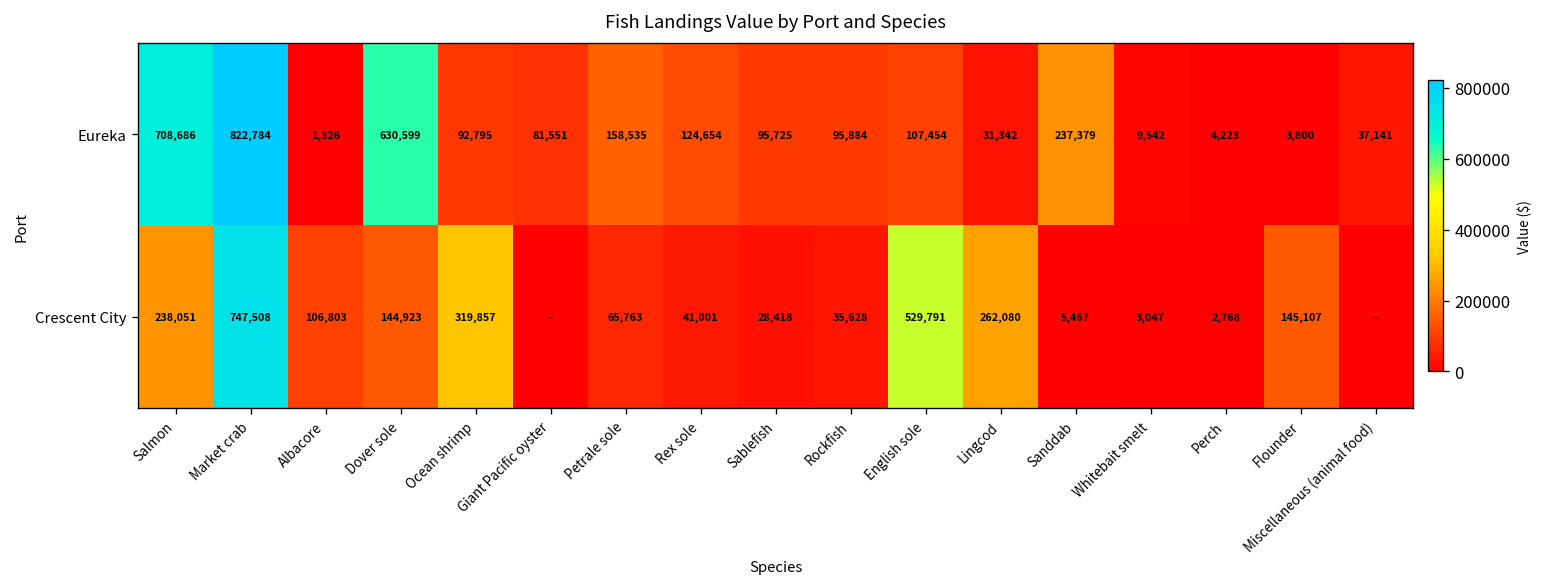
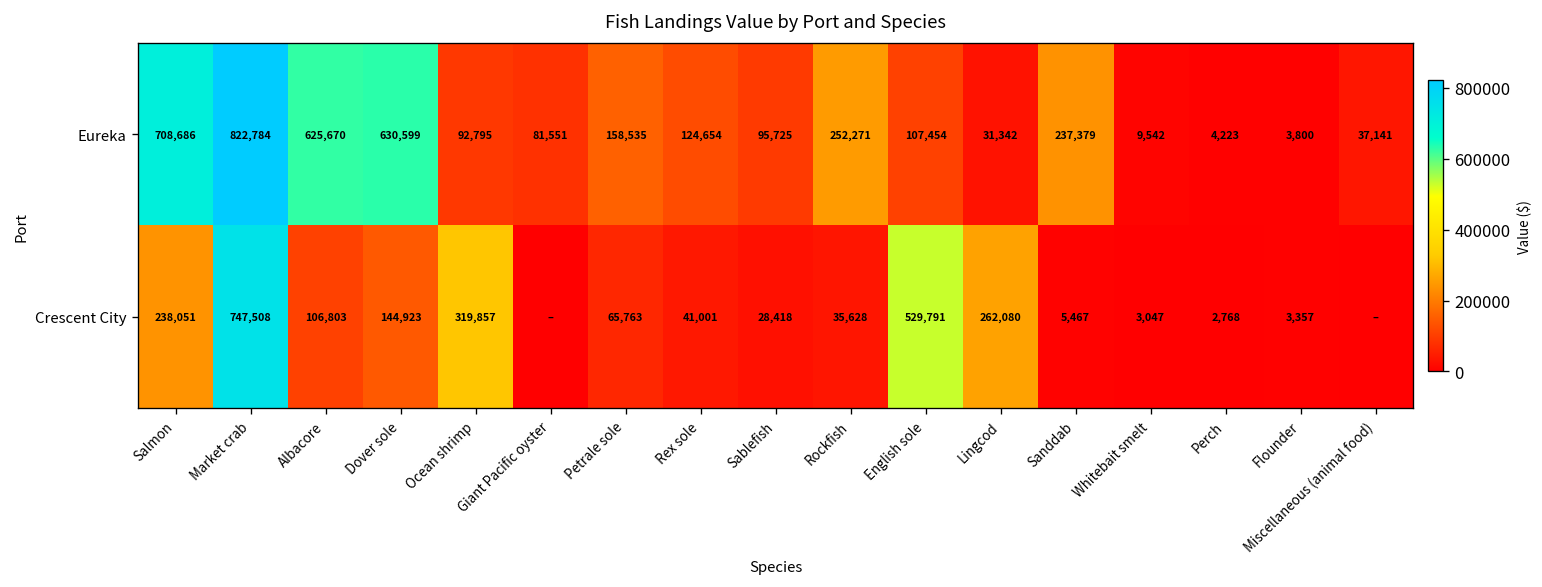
Eureka, Albacore: 1,326 -> 625,670
Eureka, Rockfish: 95,884 -> 252,271
Crescent City, Flounder: 145,107 -> 3,357
